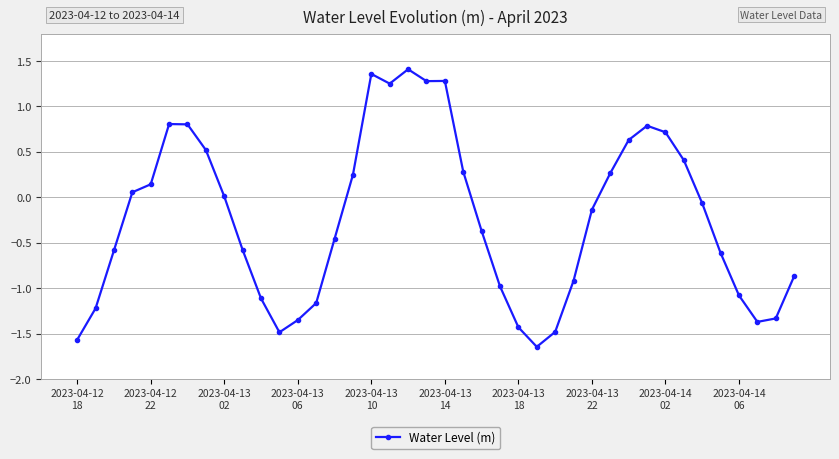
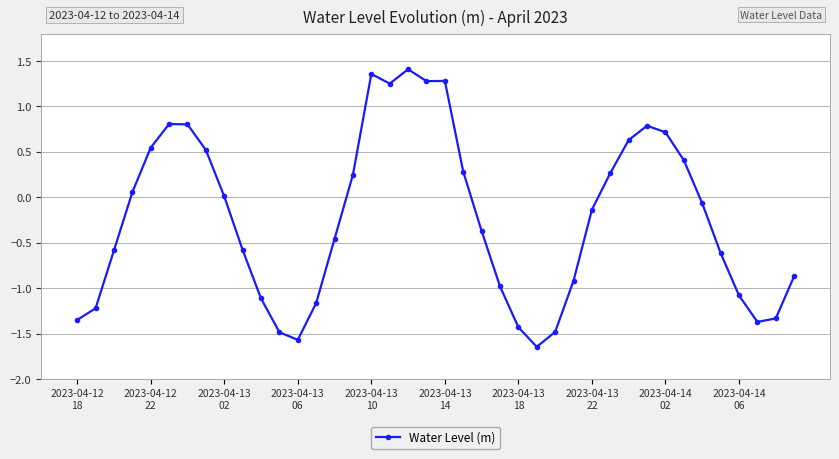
2023-04-12 18: -1.6 -> -1.4
2023-04-12 22: 0.1 -> 0.5
2023-04-13 06: -1.4 -> -1.6
